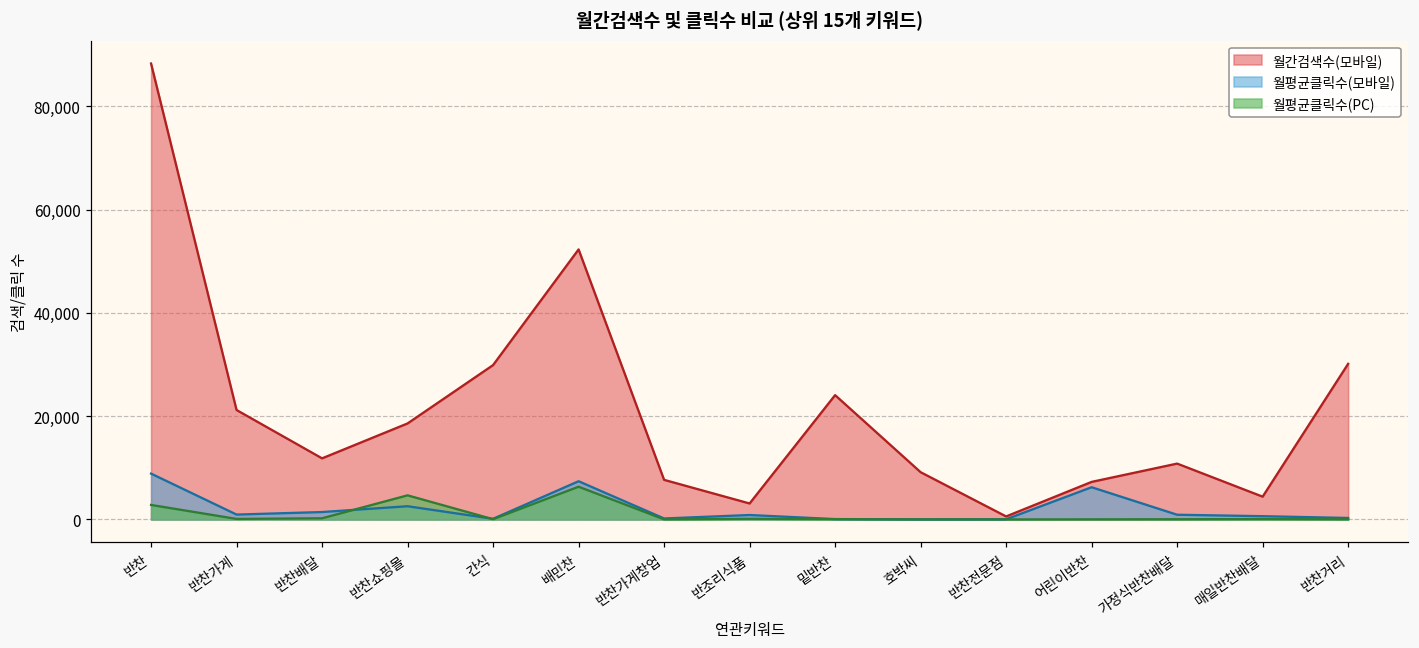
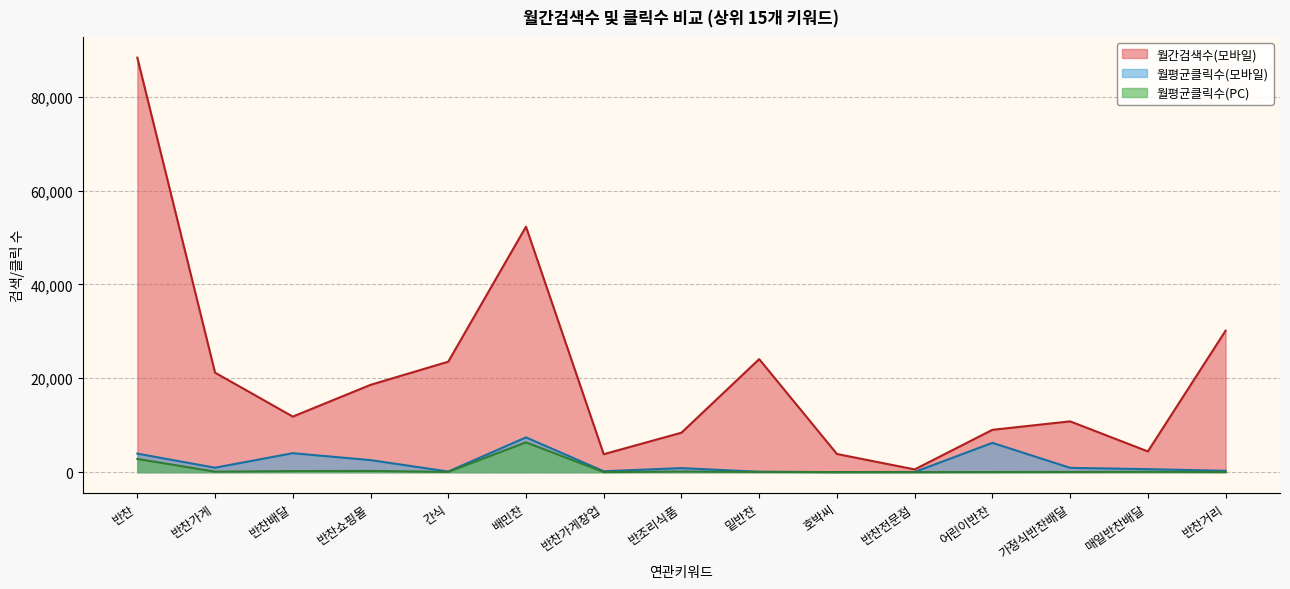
월평균클릭수(모바일), 반찬: 9,000 -> 4,000
월평균클릭수(모바일), 반찬배달: 1,000 -> 4,000
월평균클릭수(PC), 반찬쇼핑몰: 5,000 -> 0
월간검색수(모바일), 간식: 30,000 -> 24,000
월간검색수(모바일), 반찬가게창업: 8,000 -> 4,000
월간검색수(모바일), 반조리식품: 3,000 -> 8,000
월간검색수(모바일), 호박씨: 9,000 -> 4,000
월간검색수(모바일), 어린이반찬: 7,000 -> 9,000
